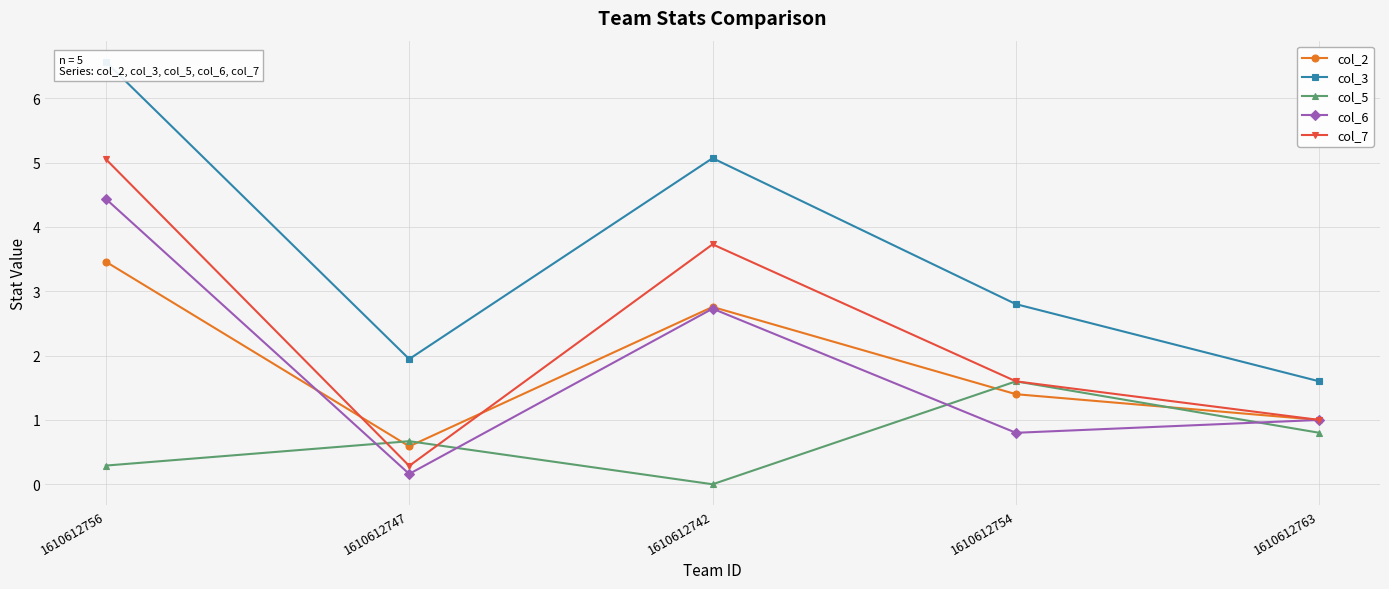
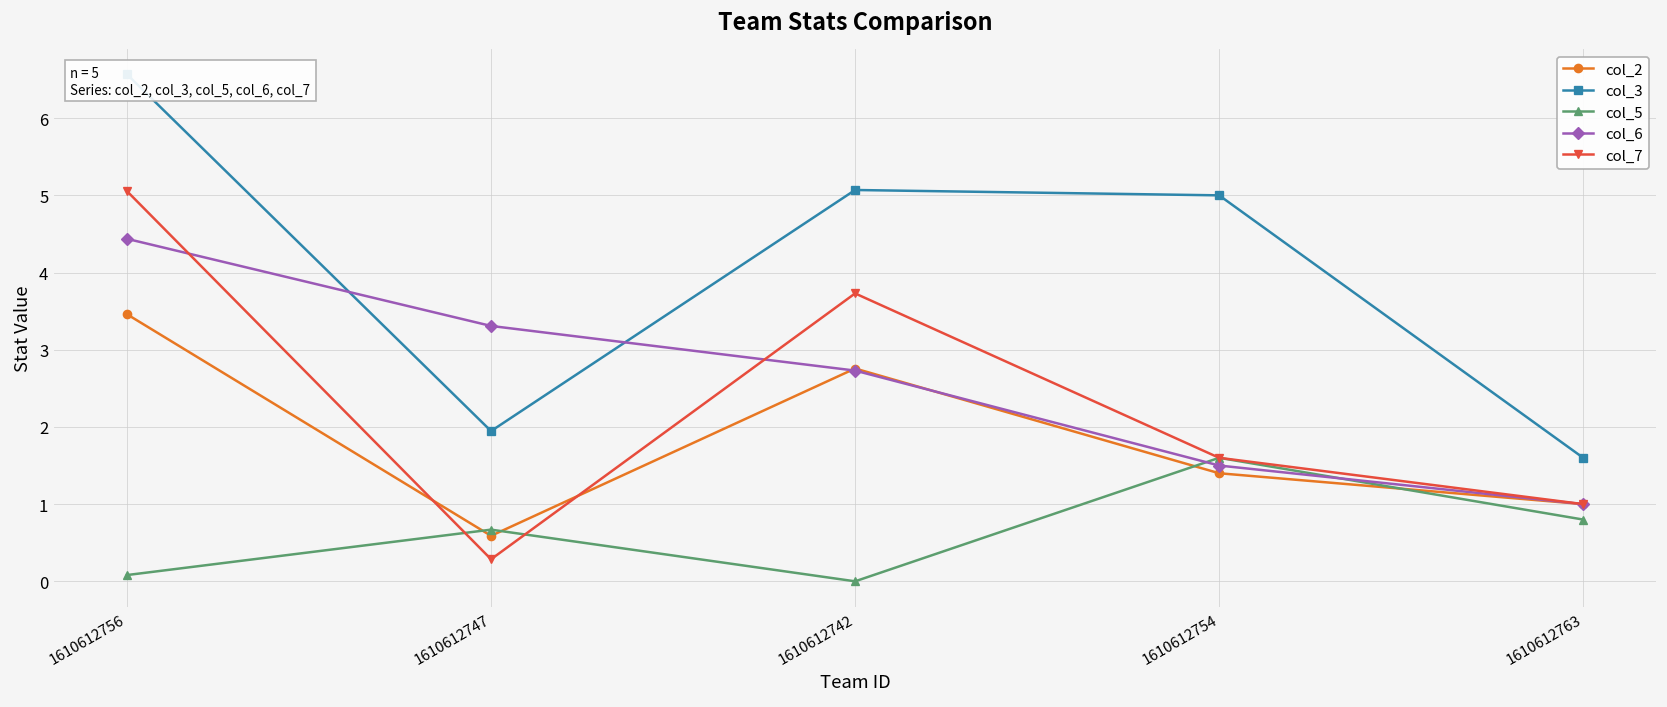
col_5, 1610612756: 0.3 -> 0.1
col_6, 1610612747: 0.2 -> 3.3
col_3, 1610612754: 2.8 -> 5.0
col_6, 1610612754: 0.8 -> 1.5
